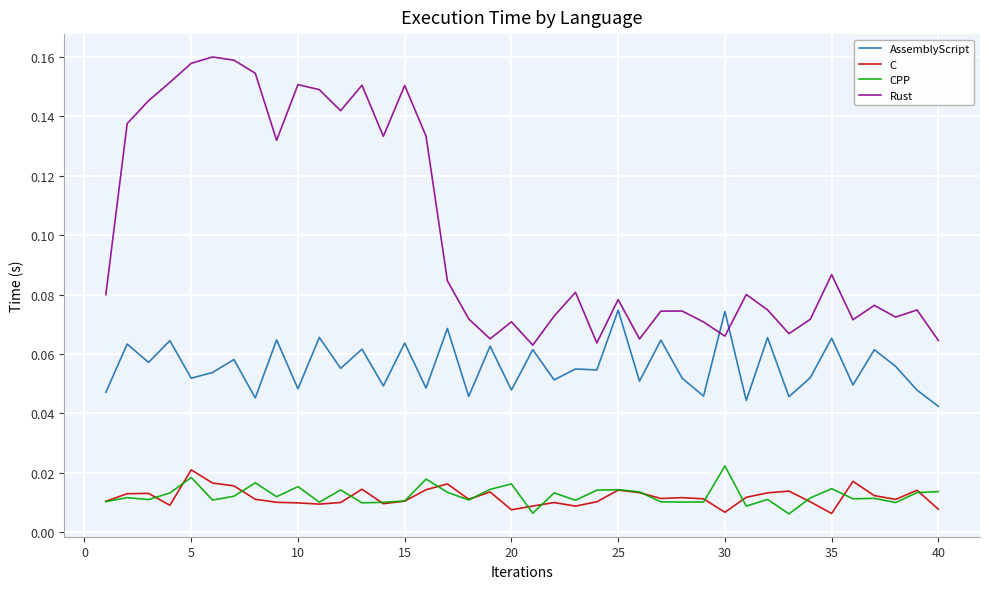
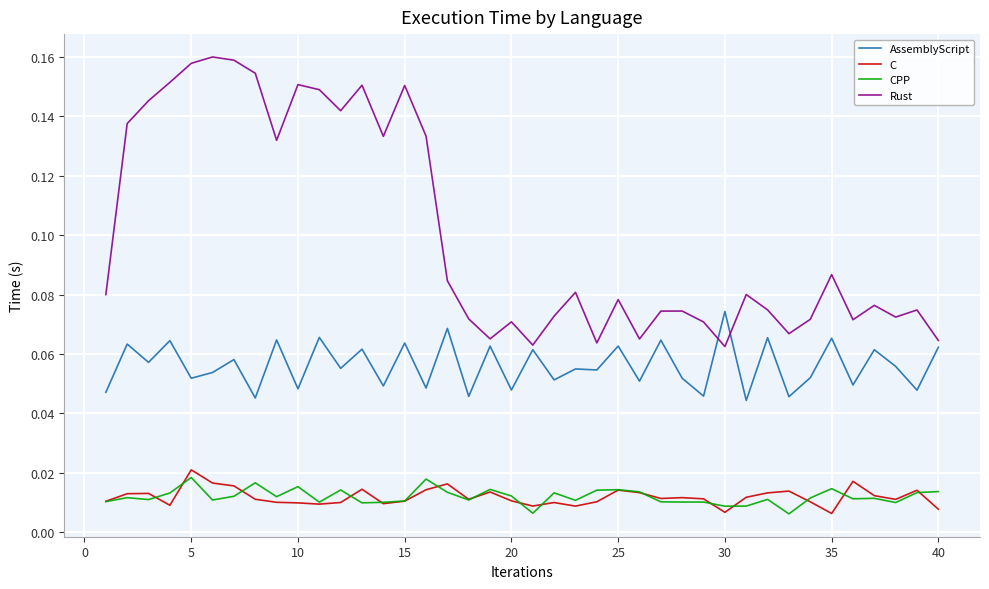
C, 20: 0.008 -> 0.011
CPP, 20: 0.016 -> 0.012
AssemblyScript, 25: 0.075 -> 0.063
CPP, 30: 0.022 -> 0.009
Rust, 30: 0.066 -> 0.063
AssemblyScript, 40: 0.042 -> 0.062
